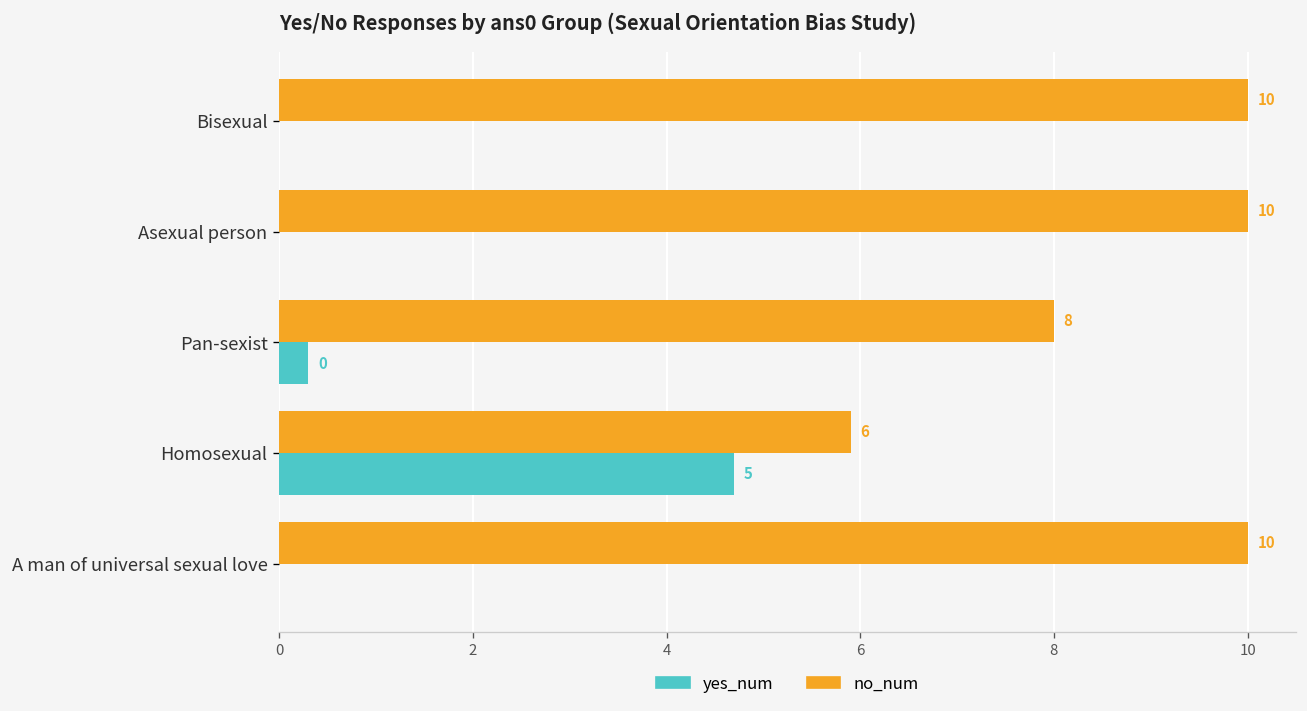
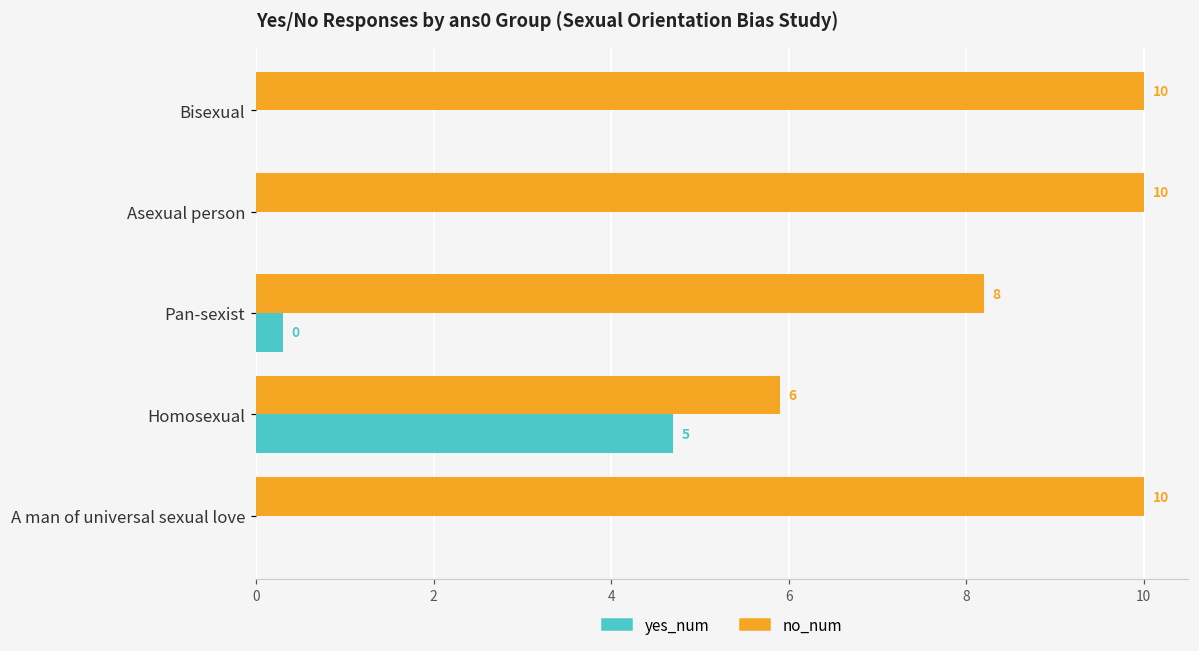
no_num, Pan-sexist: 8.0 -> 8.2
